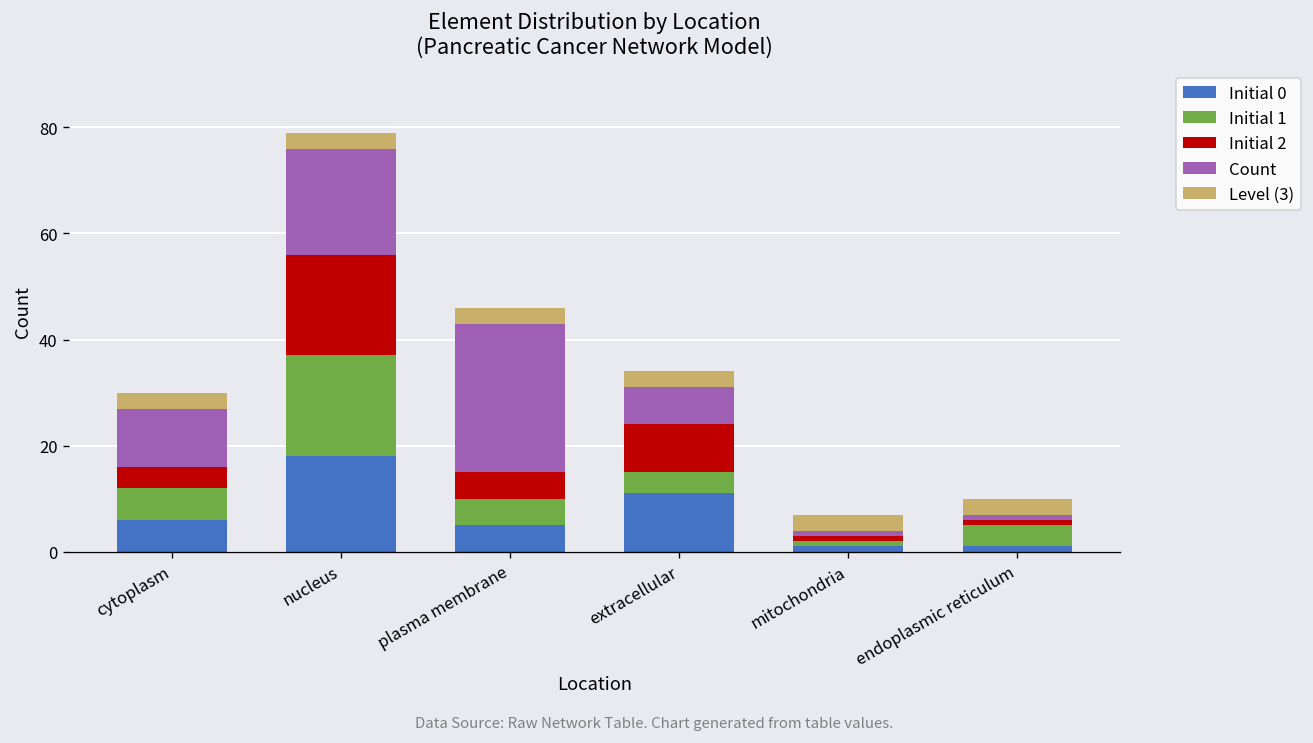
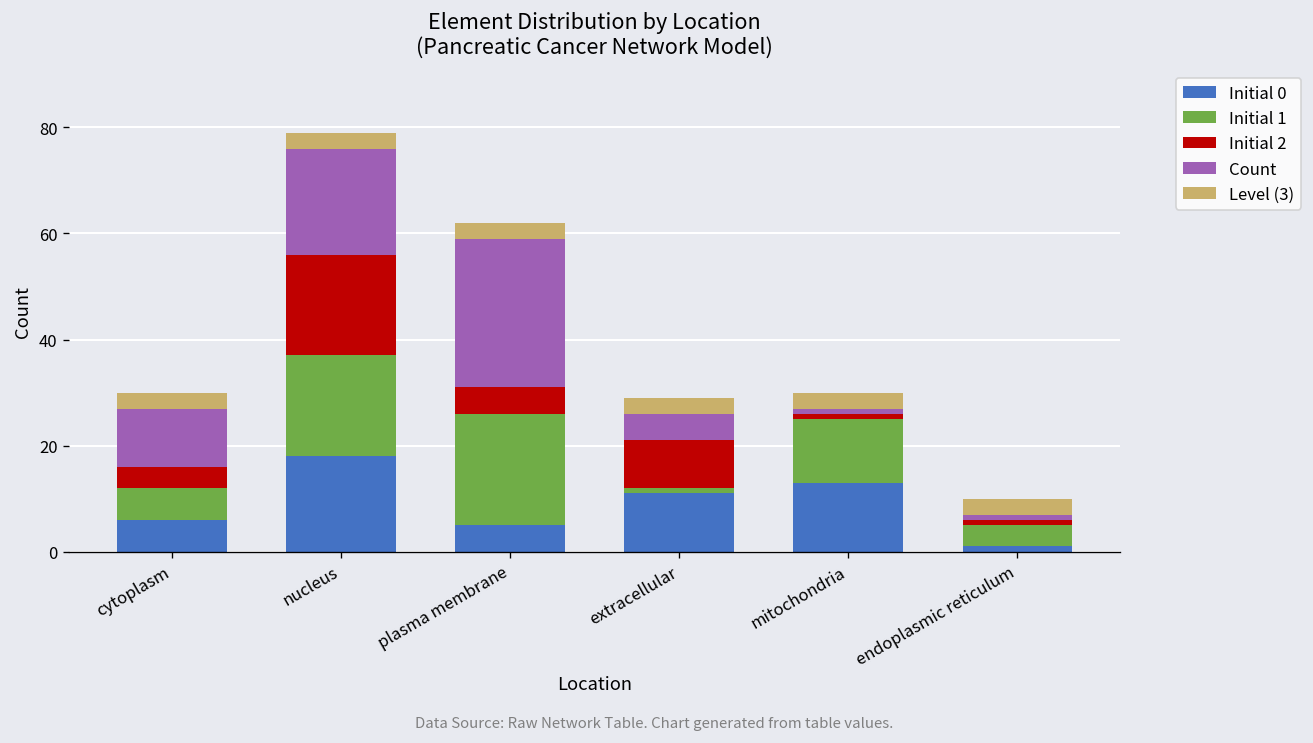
Initial 1, plasma membrane: 5 -> 21
Initial 1, extracellular: 4 -> 1
Count, extracellular: 7 -> 5
Initial 0, mitochondria: 1 -> 13
Initial 1, mitochondria: 1 -> 12
